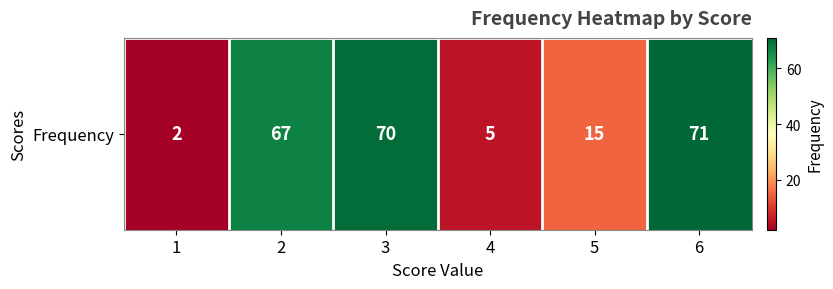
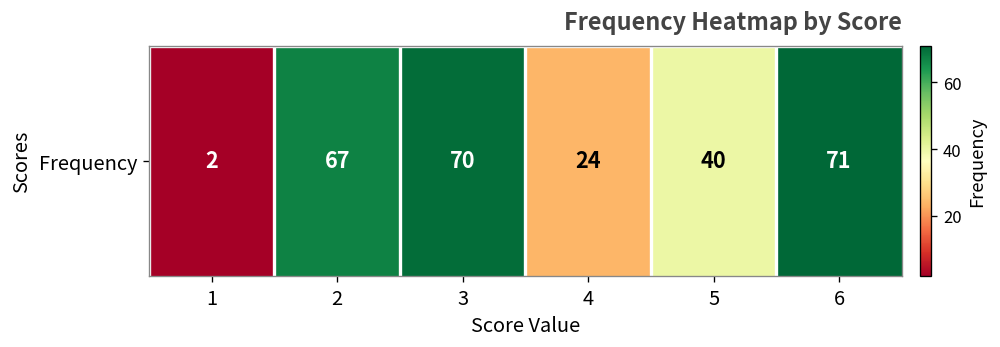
Frequency, 4: 5 -> 24
Frequency, 5: 15 -> 40
